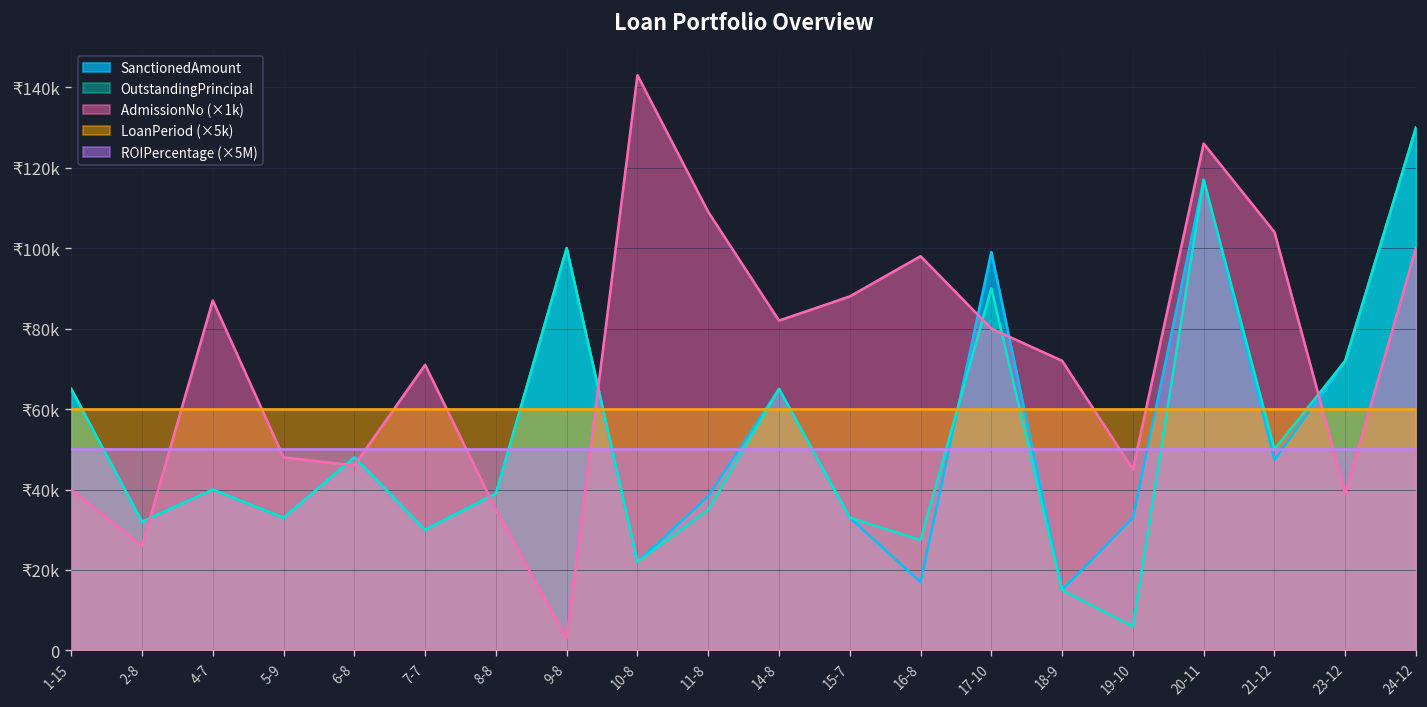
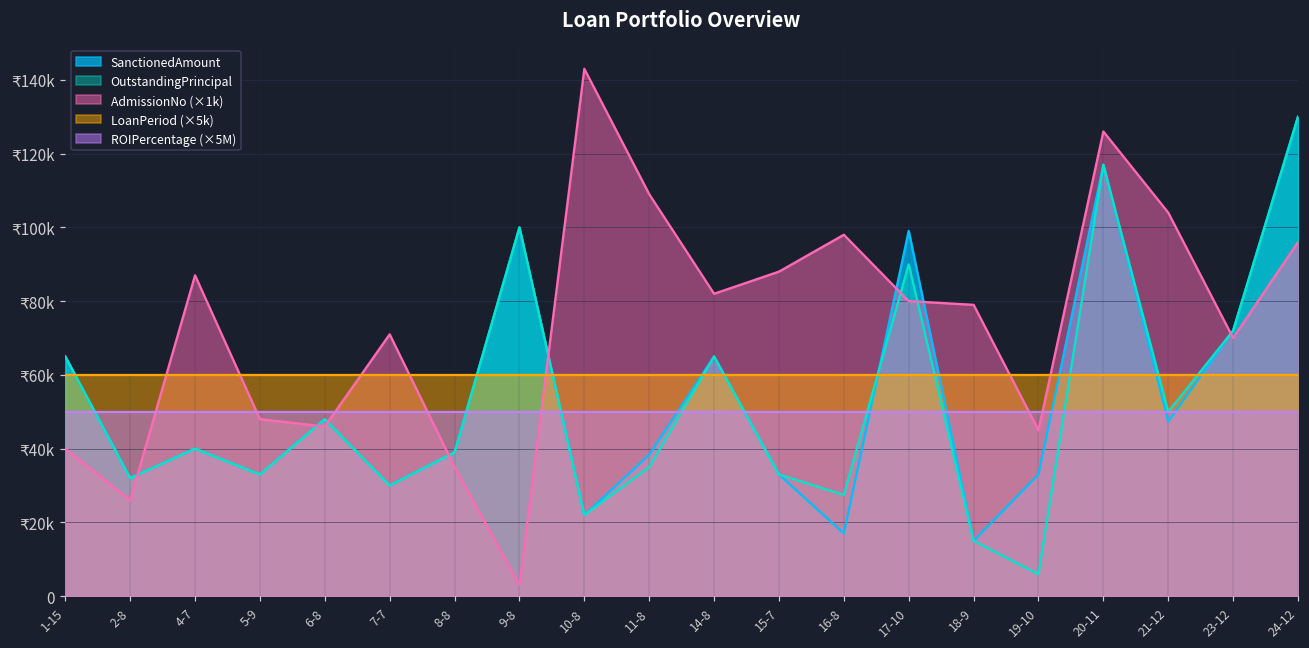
AdmissionNo (×1k), 18-9: ₹72000 -> ₹79000
AdmissionNo (×1k), 23-12: ₹39000 -> ₹70000
AdmissionNo (×1k), 24-12: ₹100000 -> ₹96000
